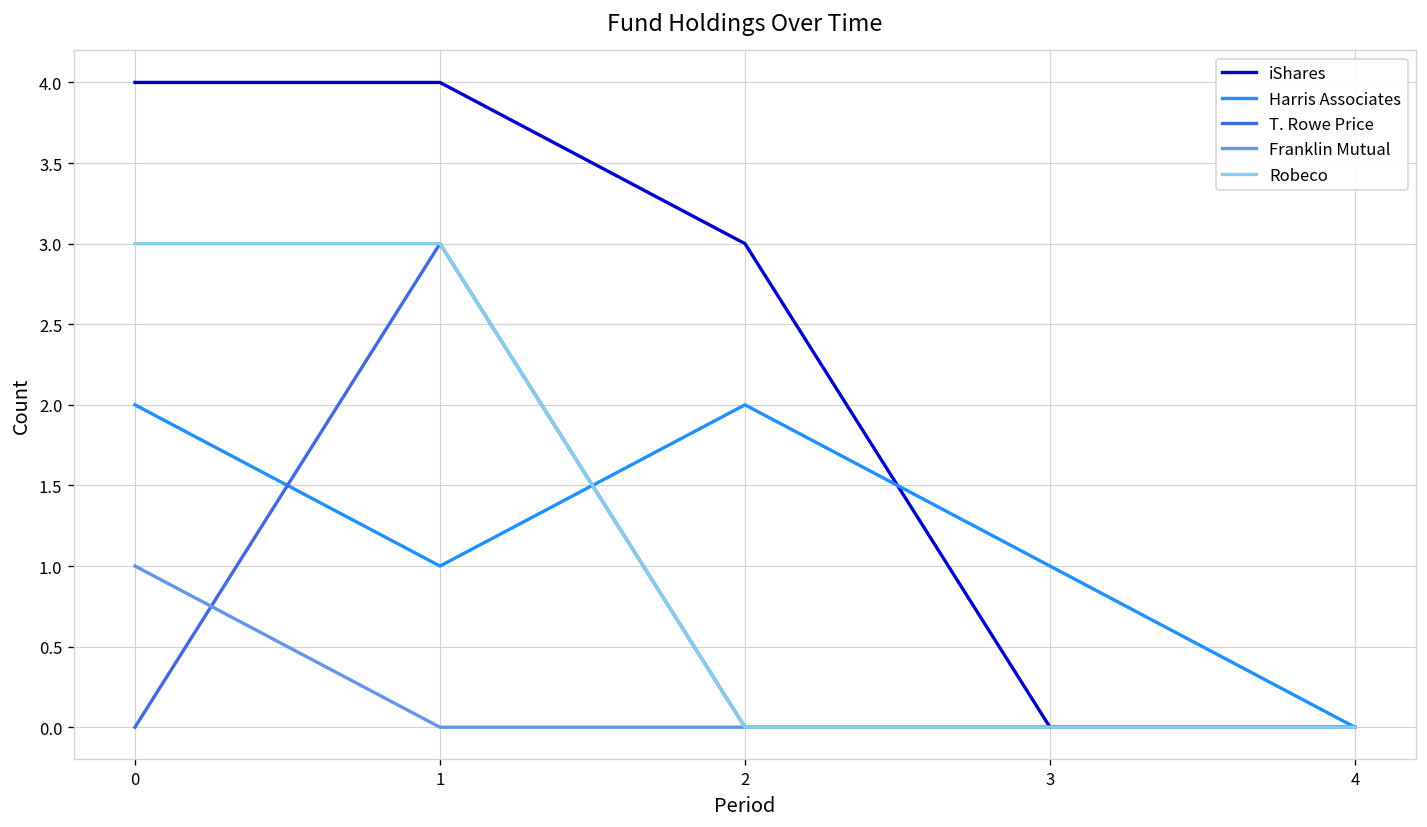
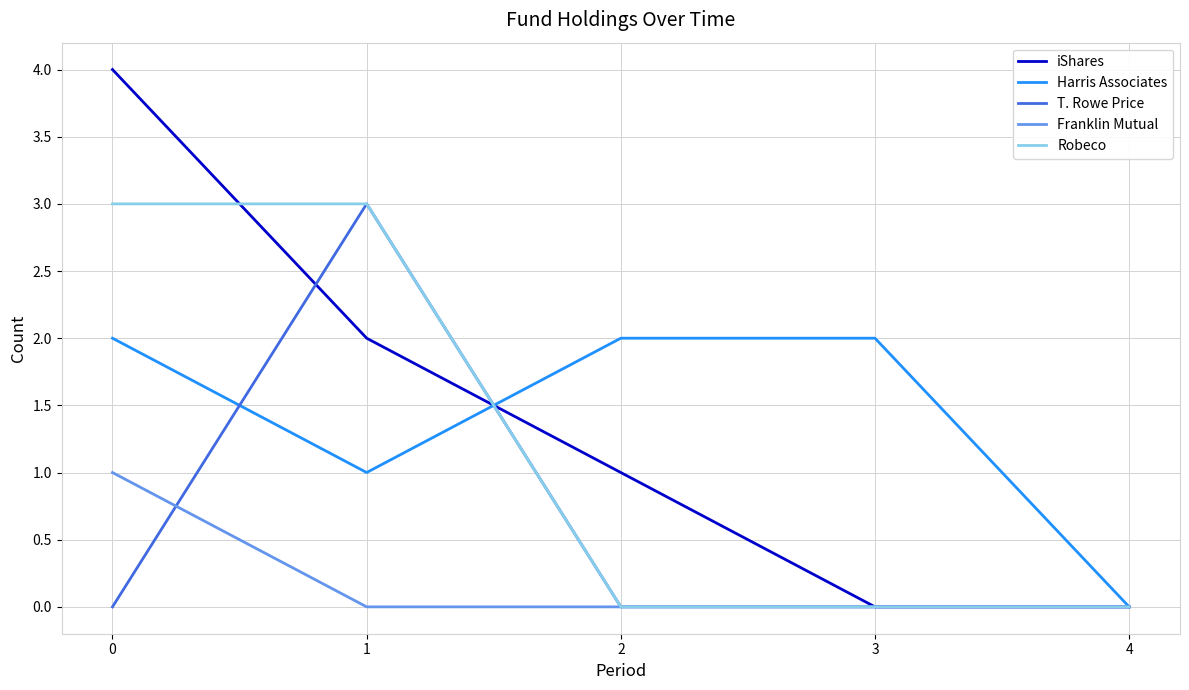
iShares, 1: 4 -> 2
iShares, 2: 3 -> 1
Harris Associates, 3: 1 -> 2
